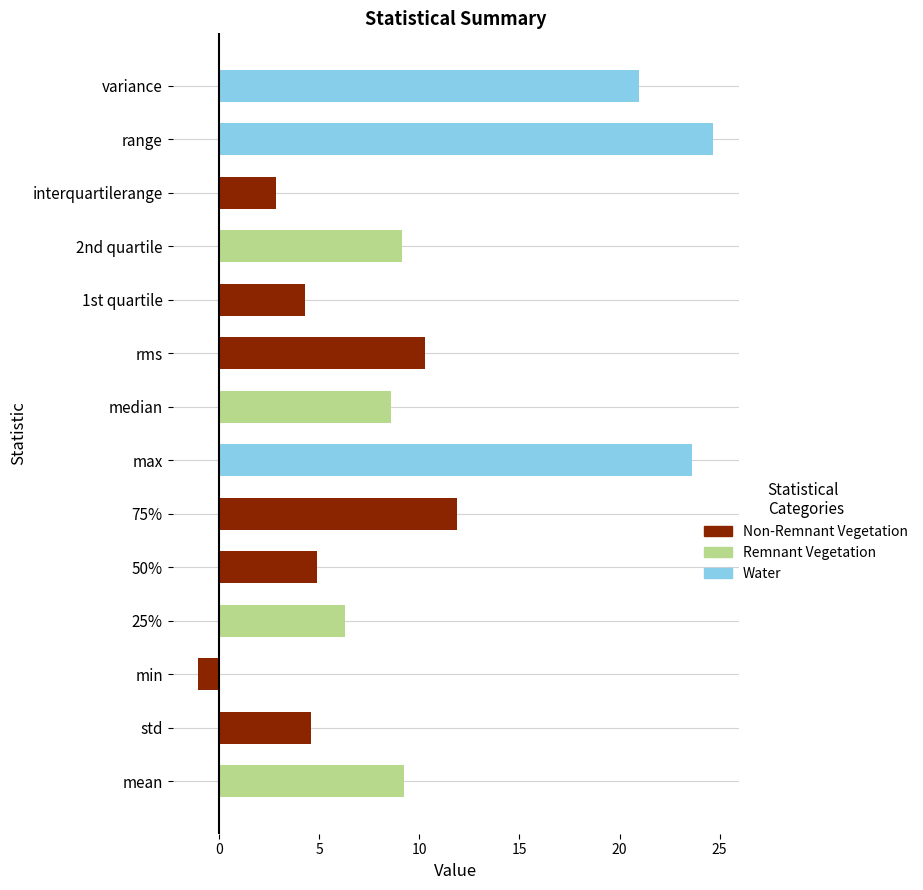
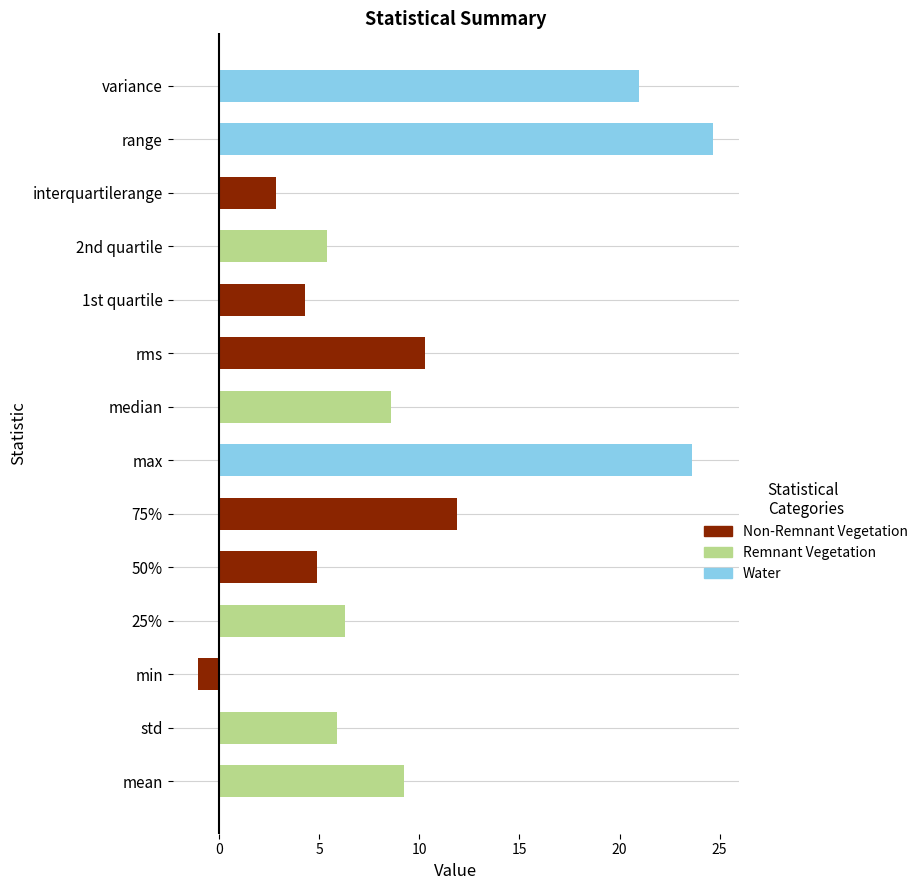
2nd quartile: 9.1 -> 5.4
std: 4.6 -> 5.9
